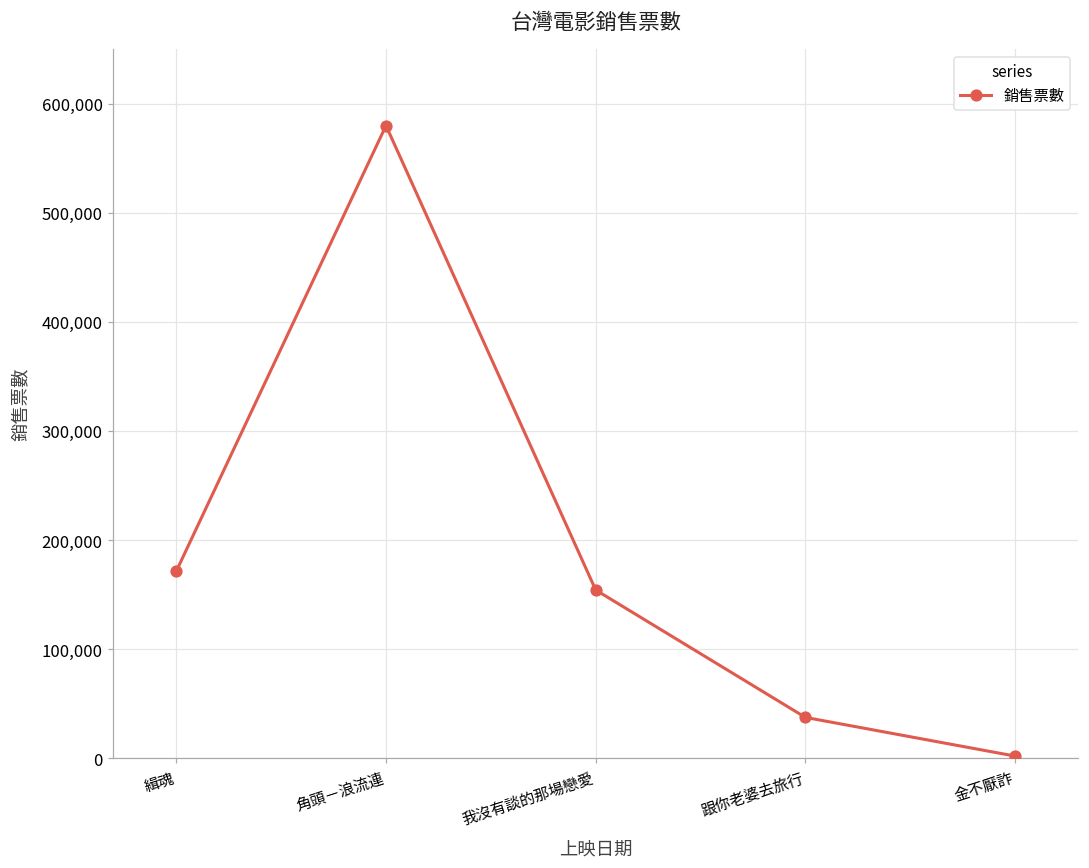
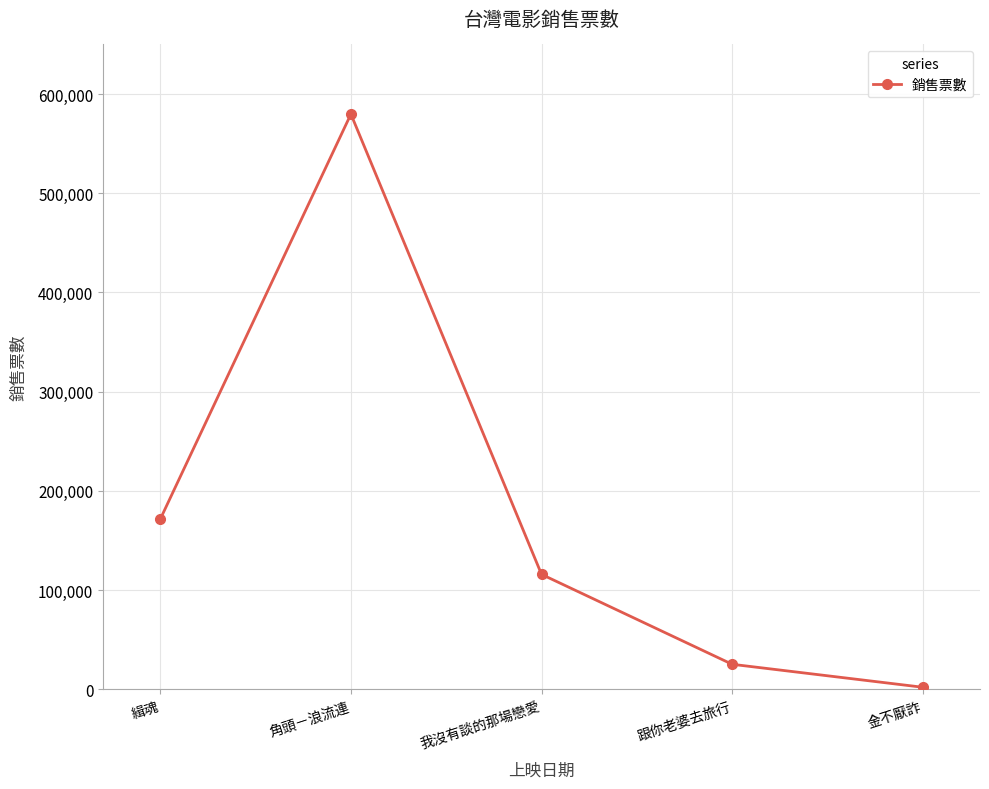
我沒有談的那場戀愛: 150,000 -> 120,000
跟你老婆去旅行: 40,000 -> 30,000
